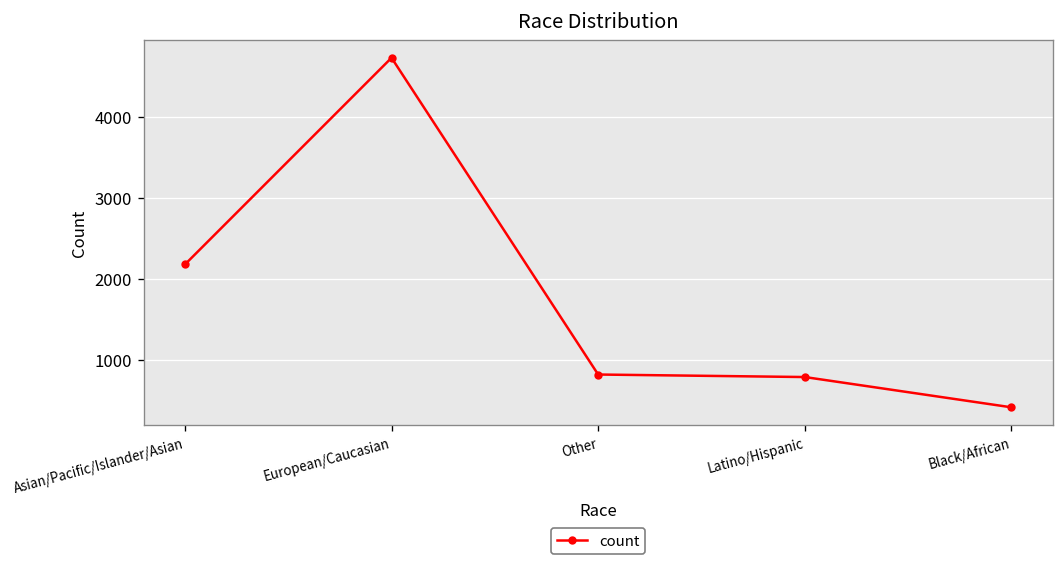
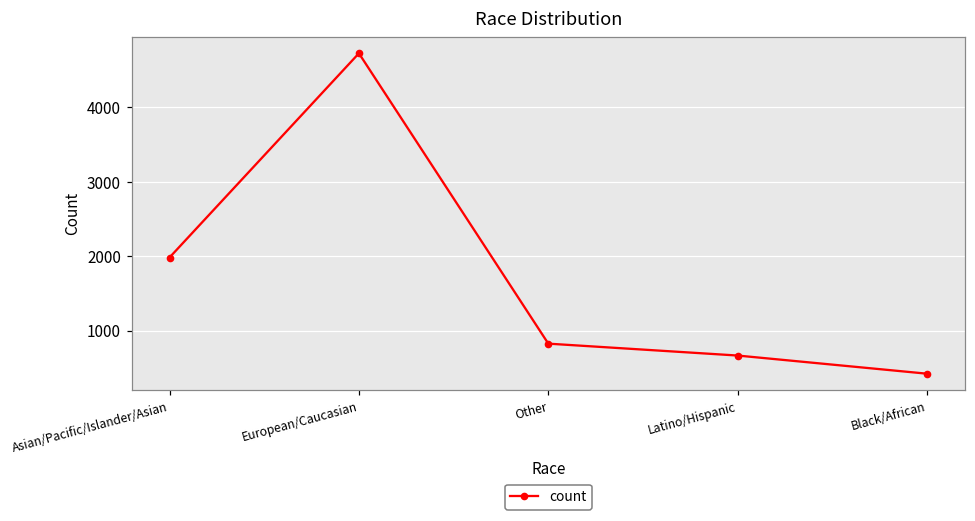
Asian/Pacific/Islander/Asian: 2200 -> 2000
Latino/Hispanic: 800 -> 700
